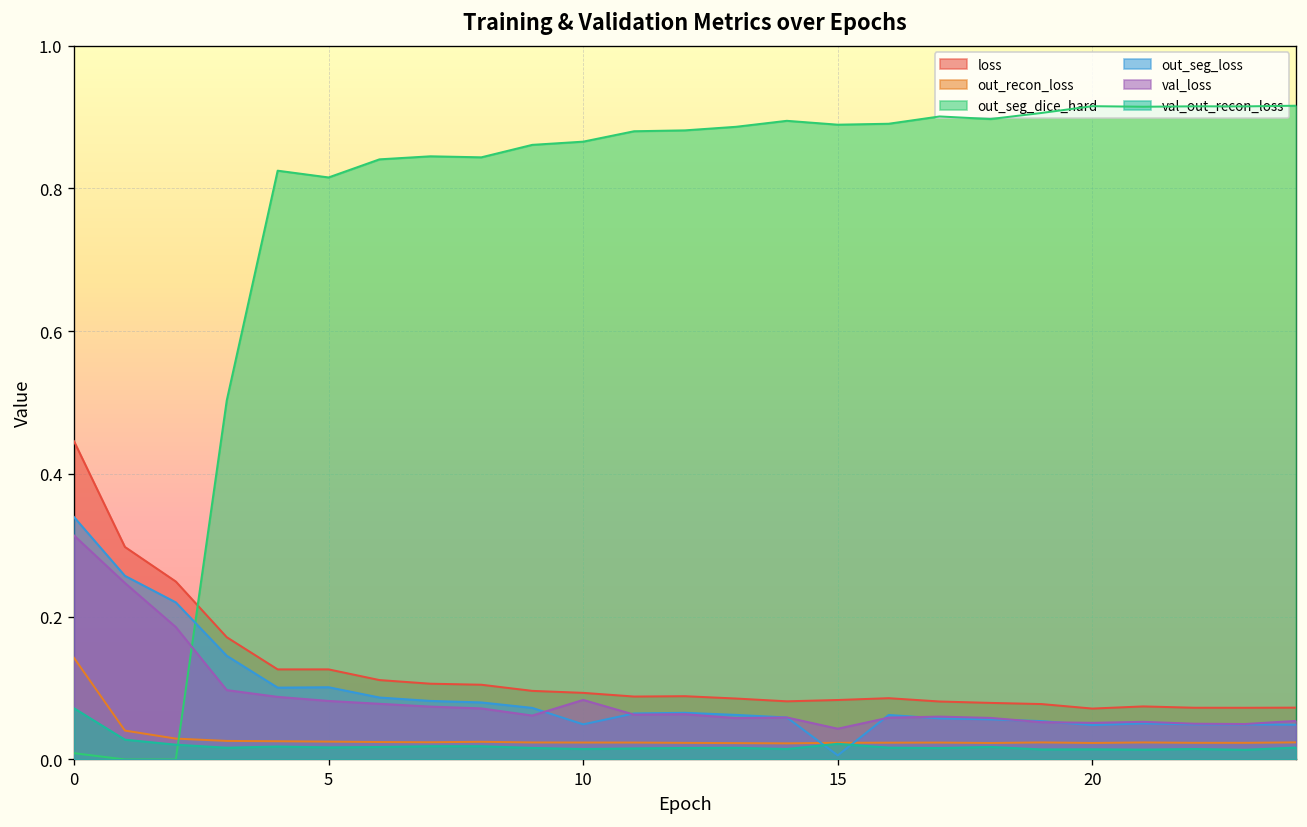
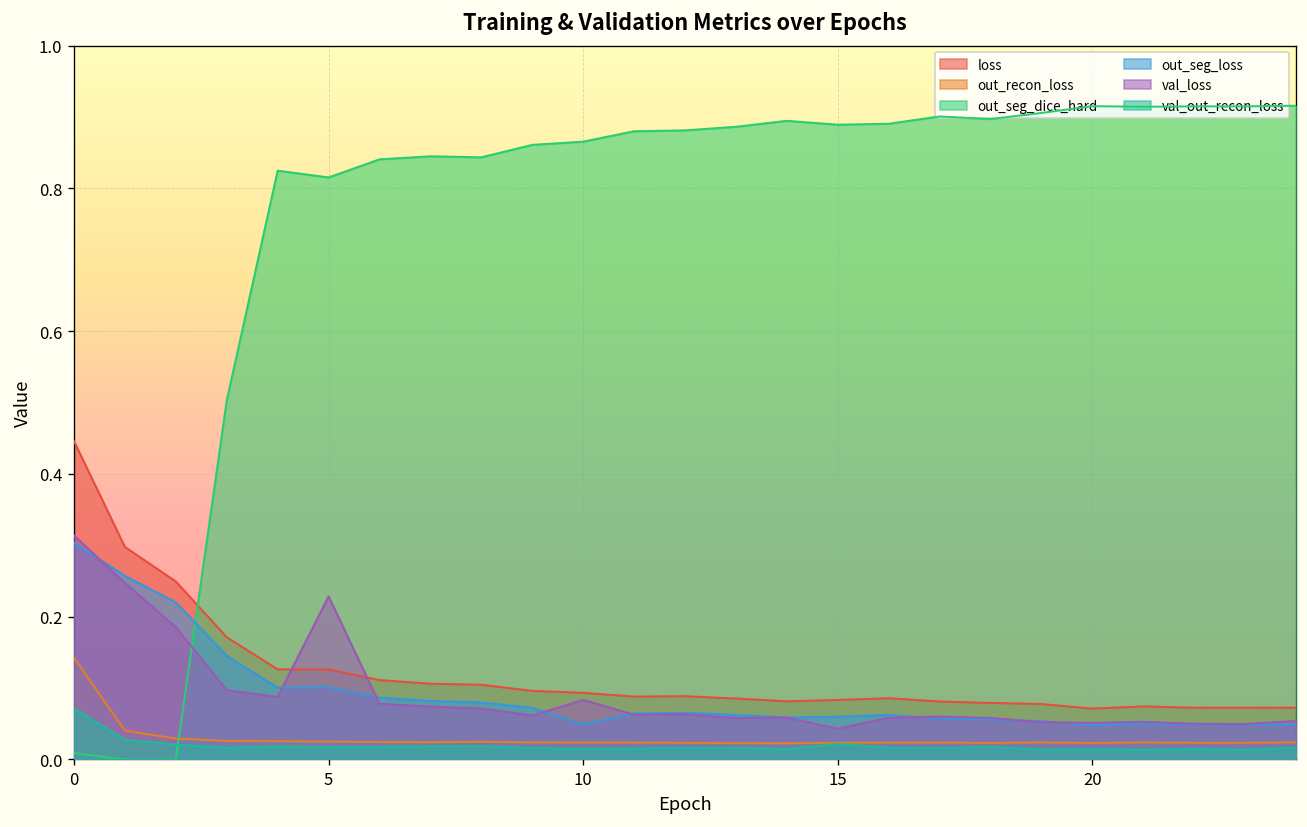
out_seg_loss, 0: 0.34 -> 0.30
val_loss, 5: 0.08 -> 0.23
out_seg_loss, 15: 0.01 -> 0.06
